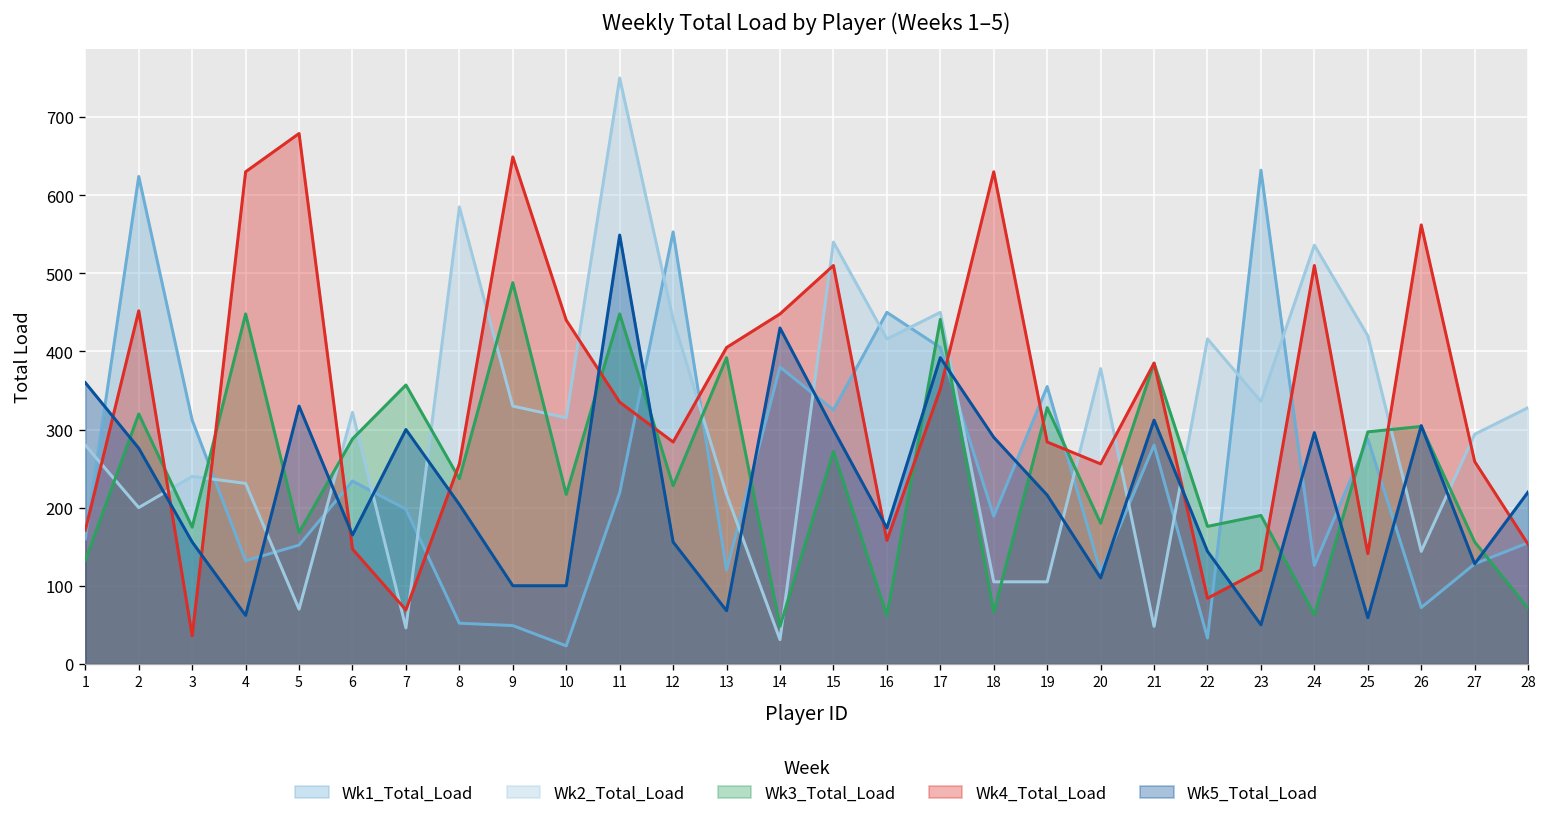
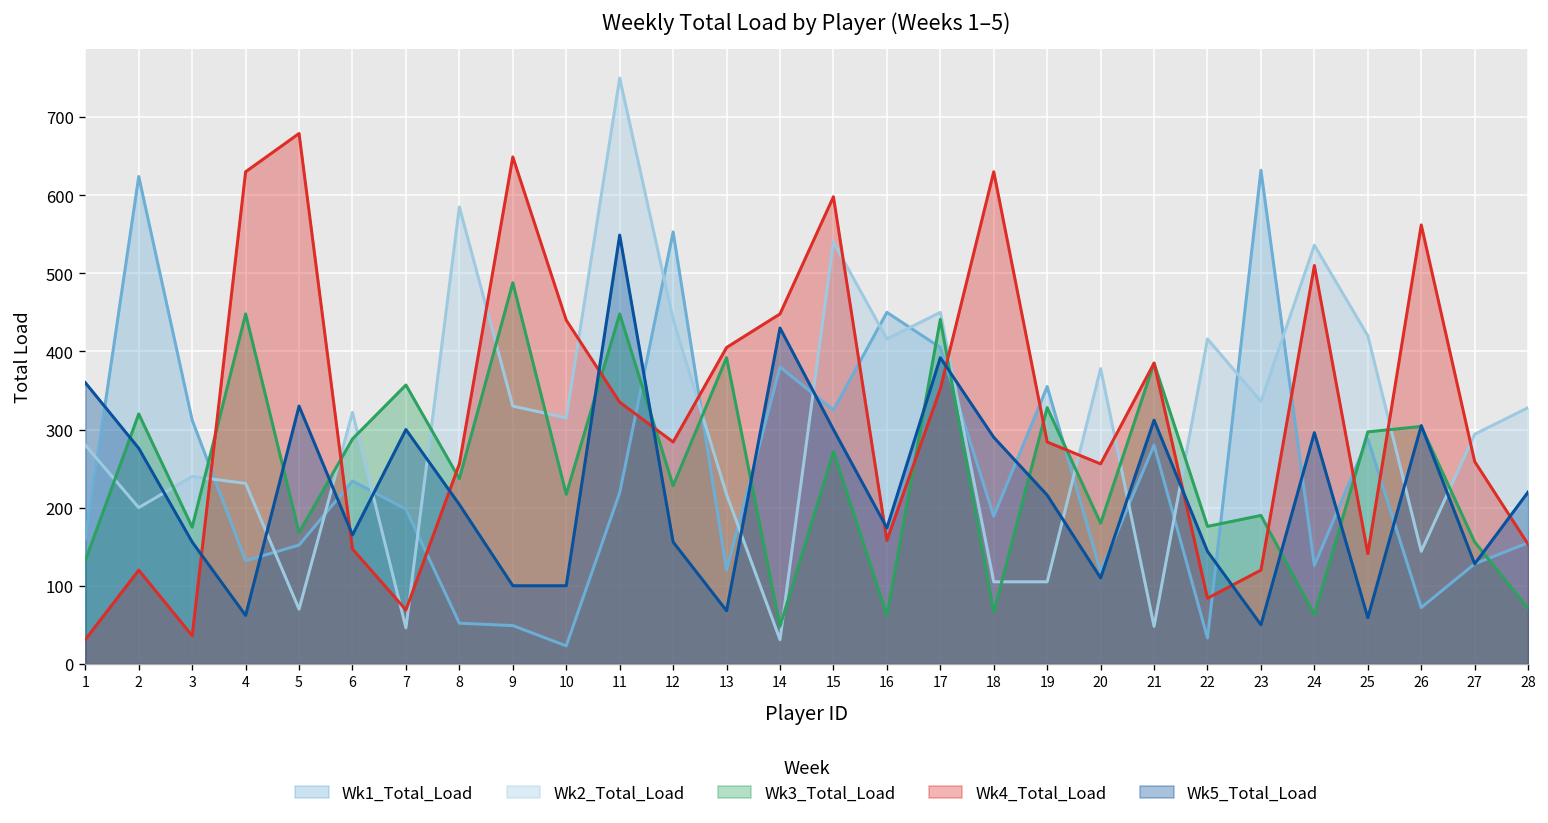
Wk4_Total_Load, 1: 170 -> 30
Wk4_Total_Load, 2: 450 -> 120
Wk4_Total_Load, 15: 510 -> 600
